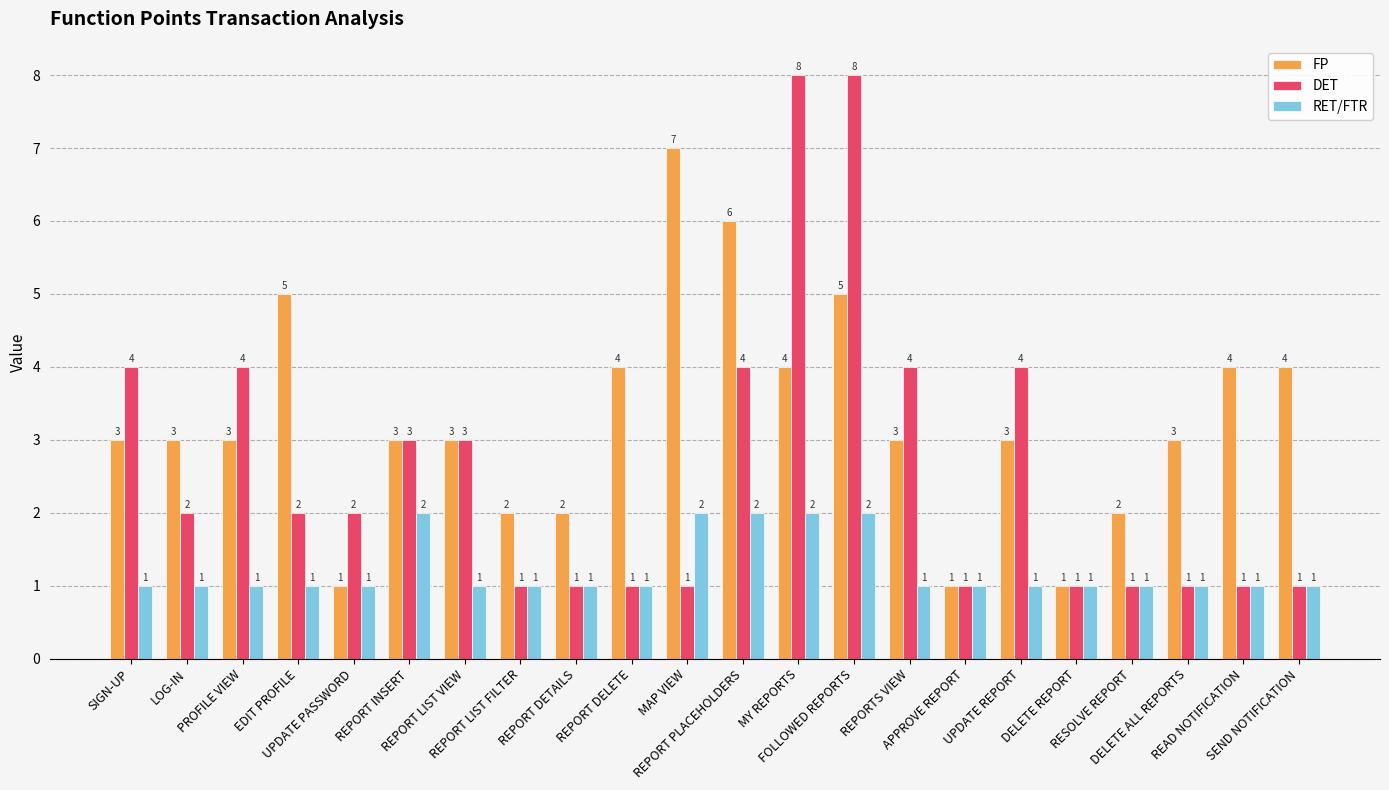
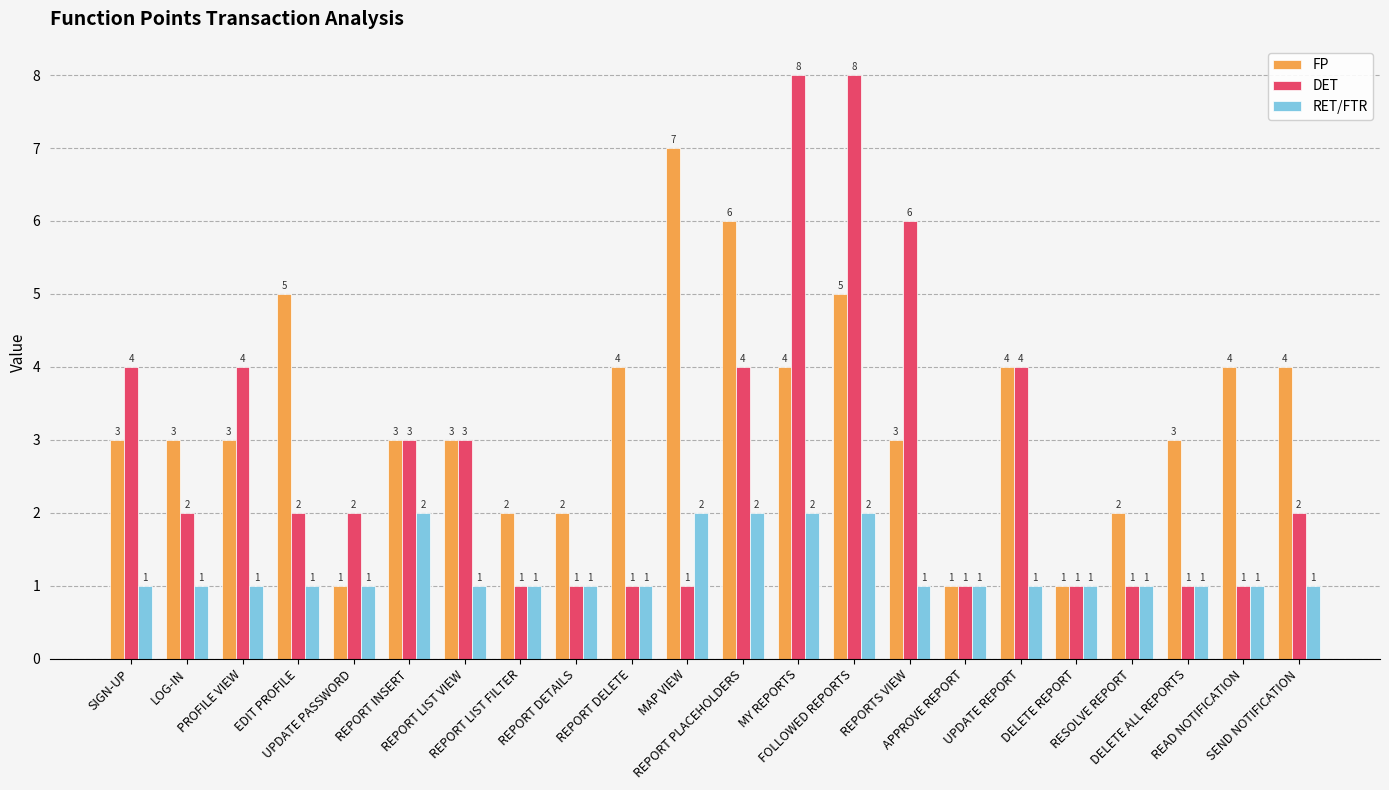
DET, REPORTS VIEW: 4 -> 6
FP, UPDATE REPORT: 3 -> 4
DET, SEND NOTIFICATION: 1 -> 2
